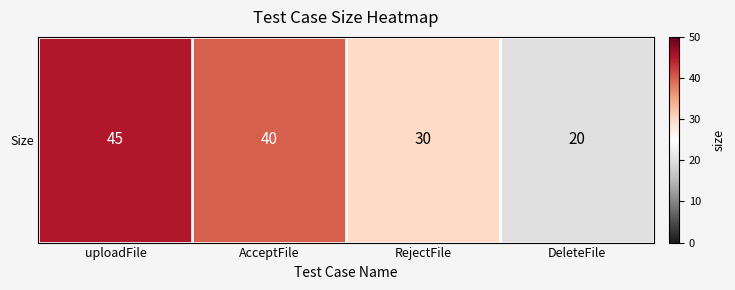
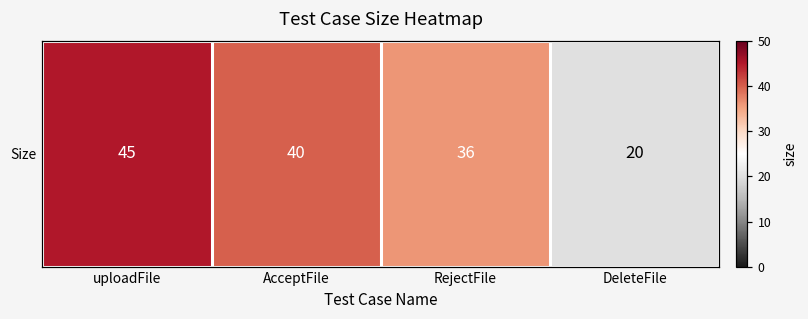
Size, RejectFile: 30 -> 36
